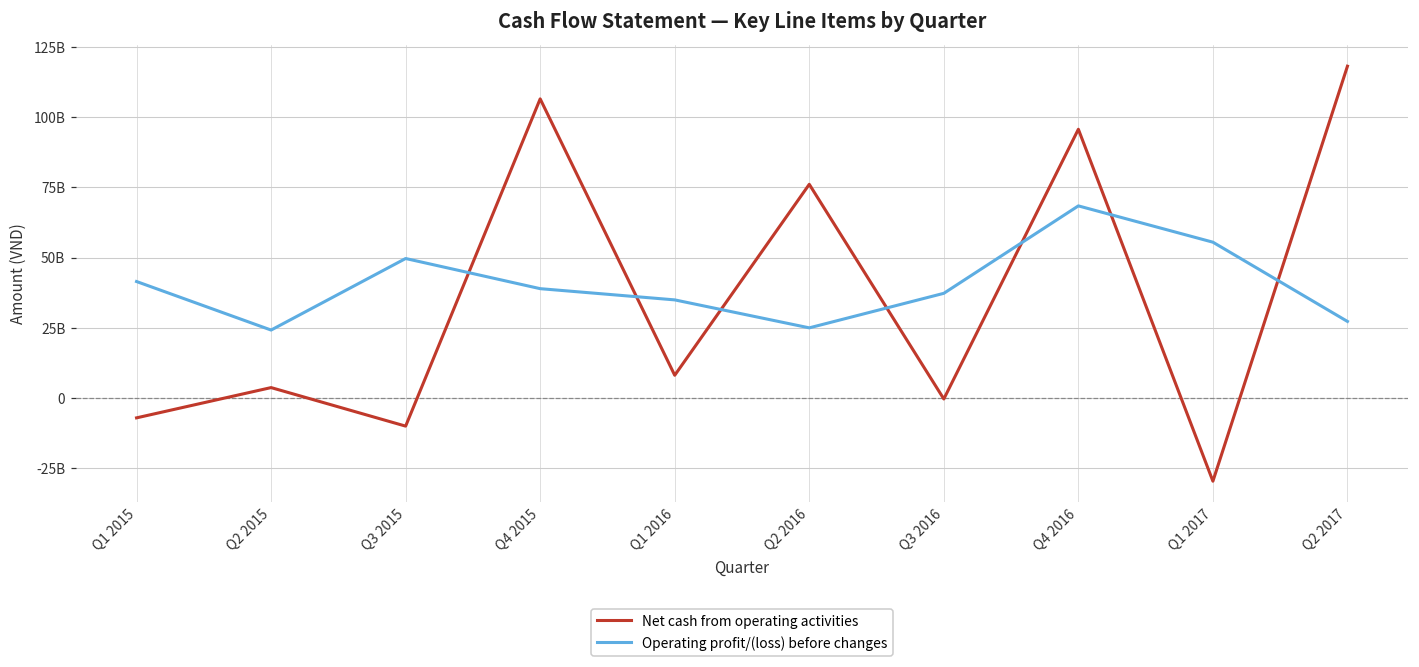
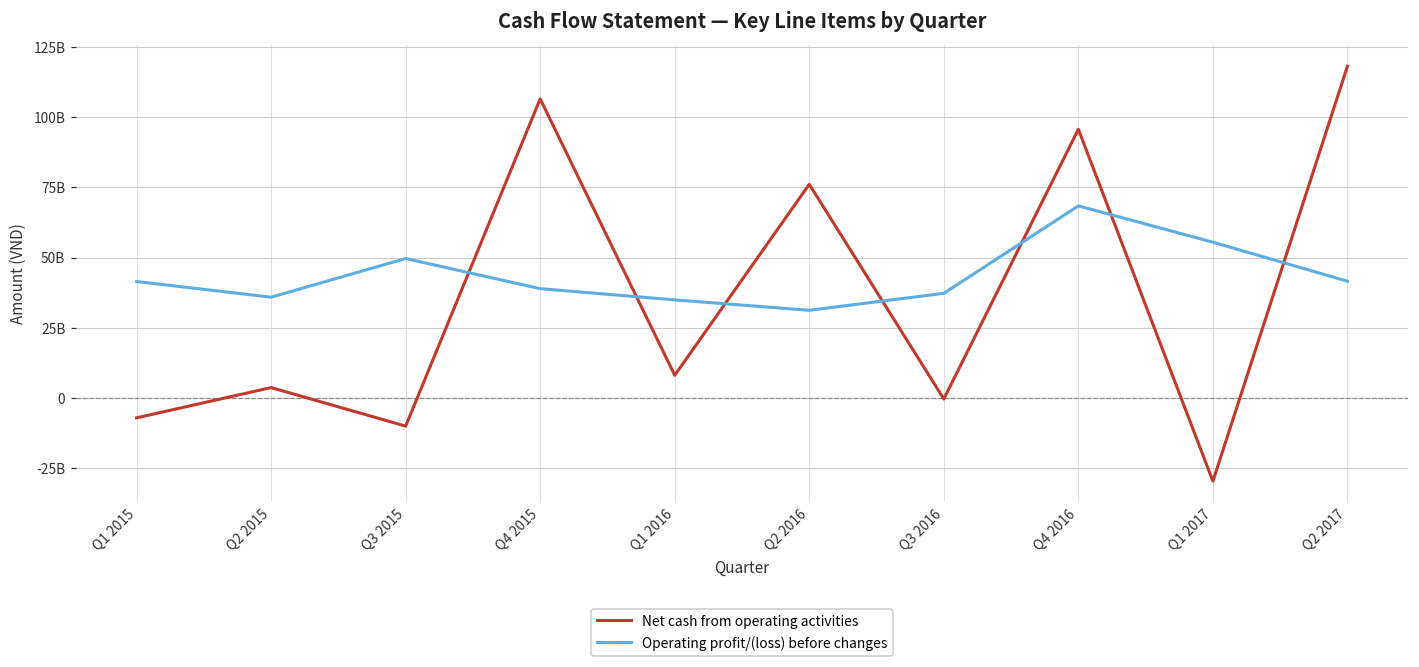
Operating profit/(loss) before changes, Q2 2015: 24000000000 -> 36000000000
Operating profit/(loss) before changes, Q2 2016: 25000000000 -> 31000000000
Operating profit/(loss) before changes, Q2 2017: 27000000000 -> 42000000000
